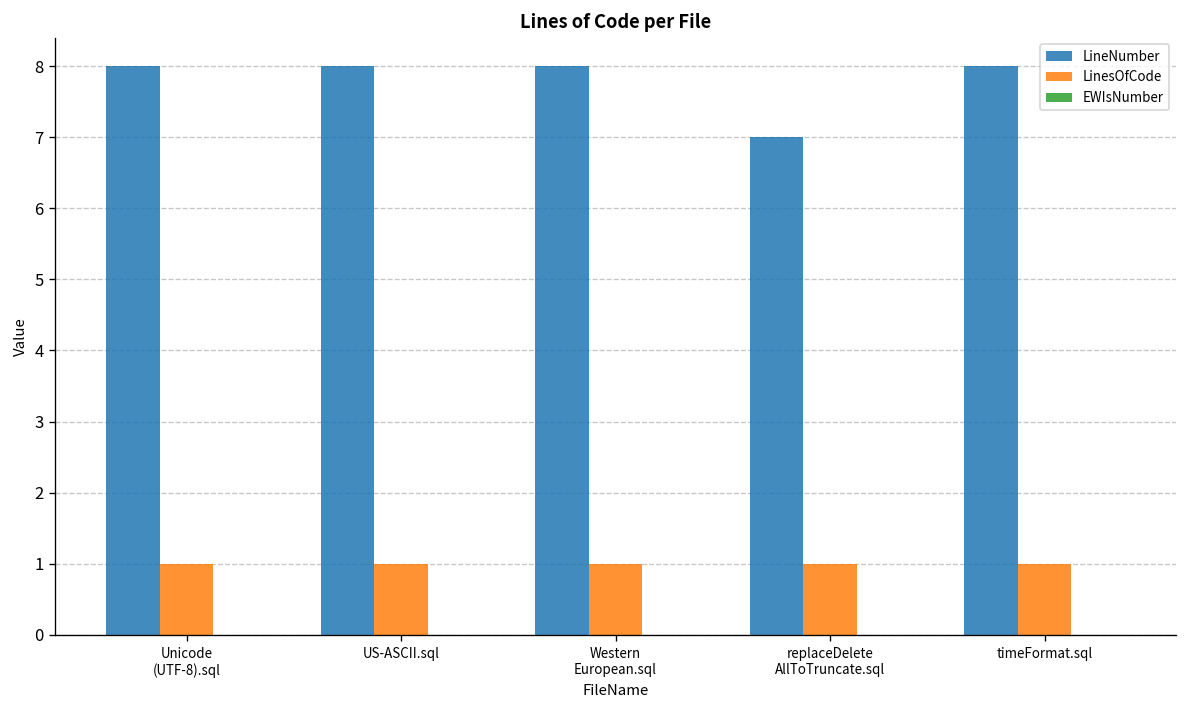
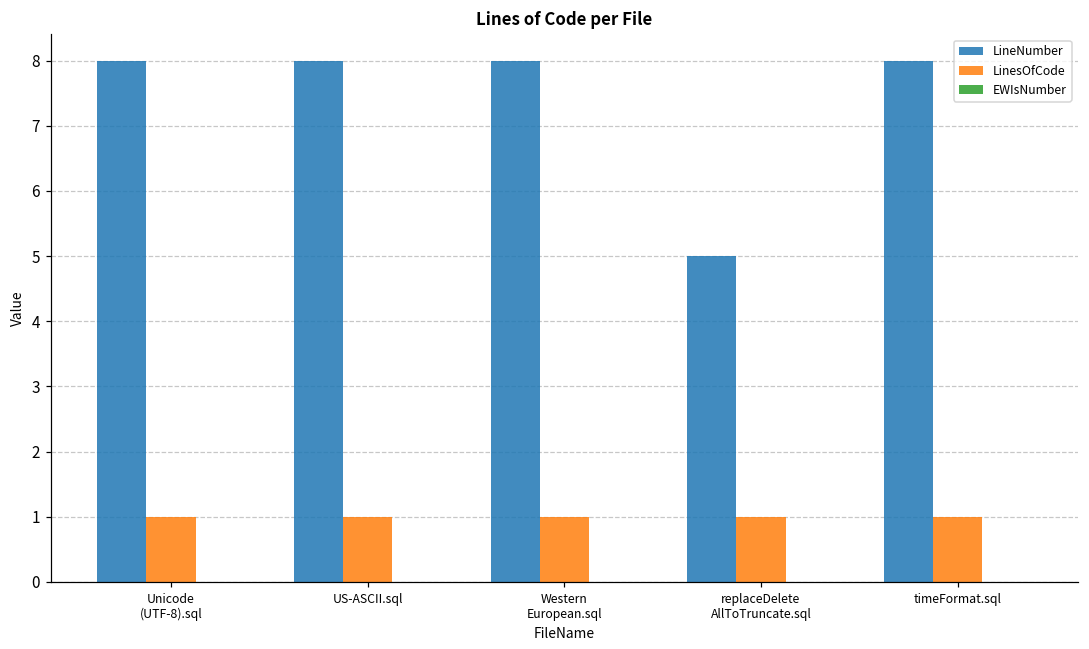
LineNumber, replaceDelete AllToTruncate.sql: 7 -> 5
